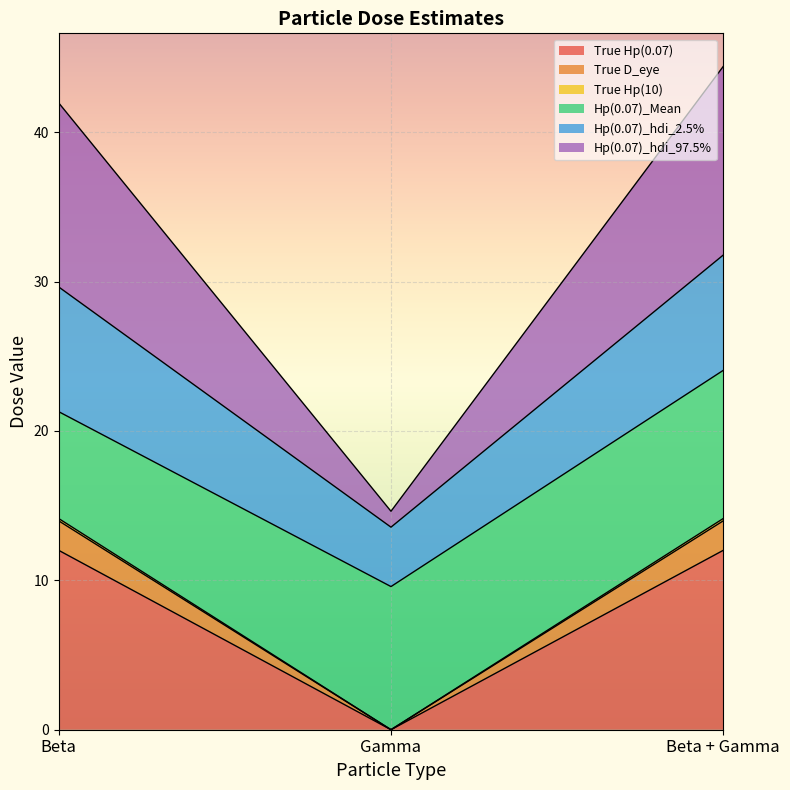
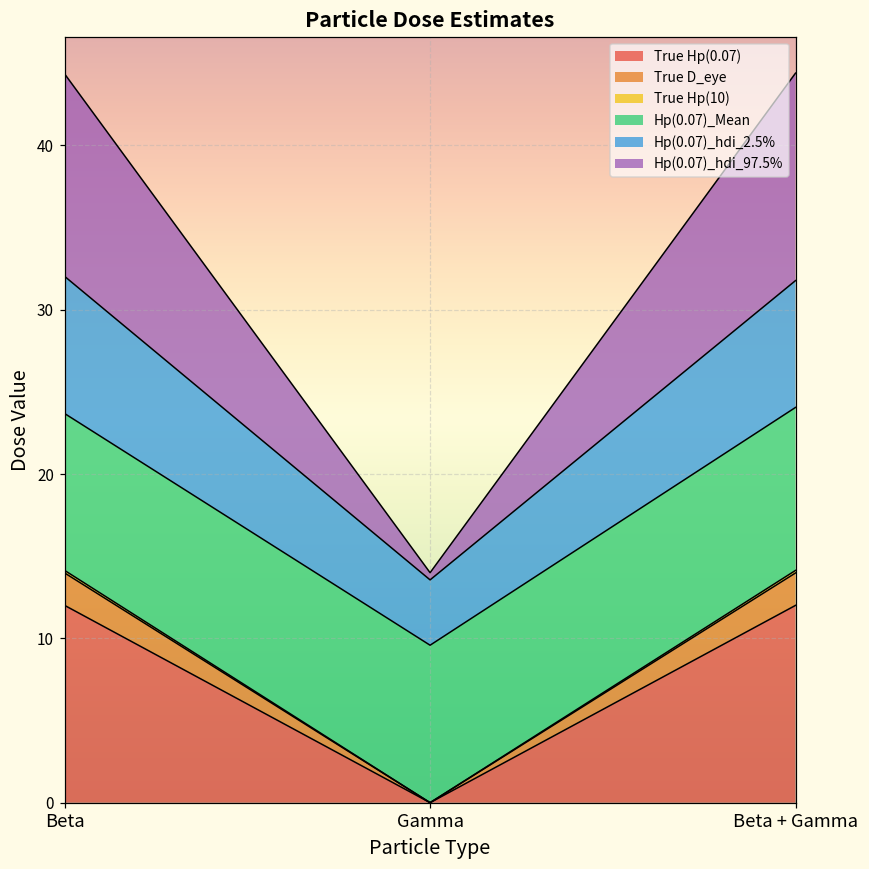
Hp(0.07)_Mean, Beta: 7.2 -> 9.5
Hp(0.07)_hdi_97.5%, Gamma: 1.1 -> 0.4
